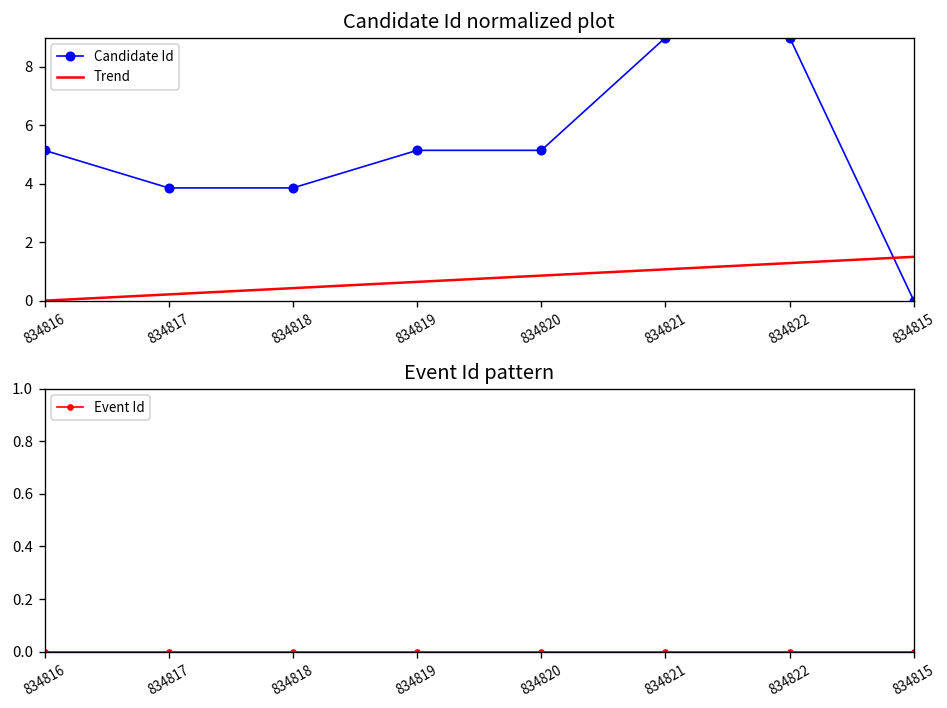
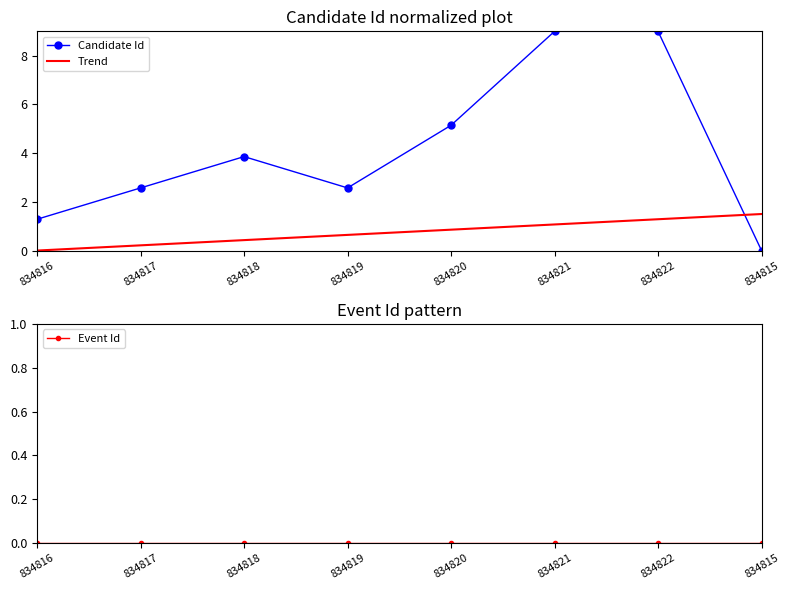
Candidate Id normalized plot, Candidate Id, 834816: 5.1 -> 1.3
Candidate Id normalized plot, Candidate Id, 834817: 3.9 -> 2.6
Candidate Id normalized plot, Candidate Id, 834819: 5.1 -> 2.6
